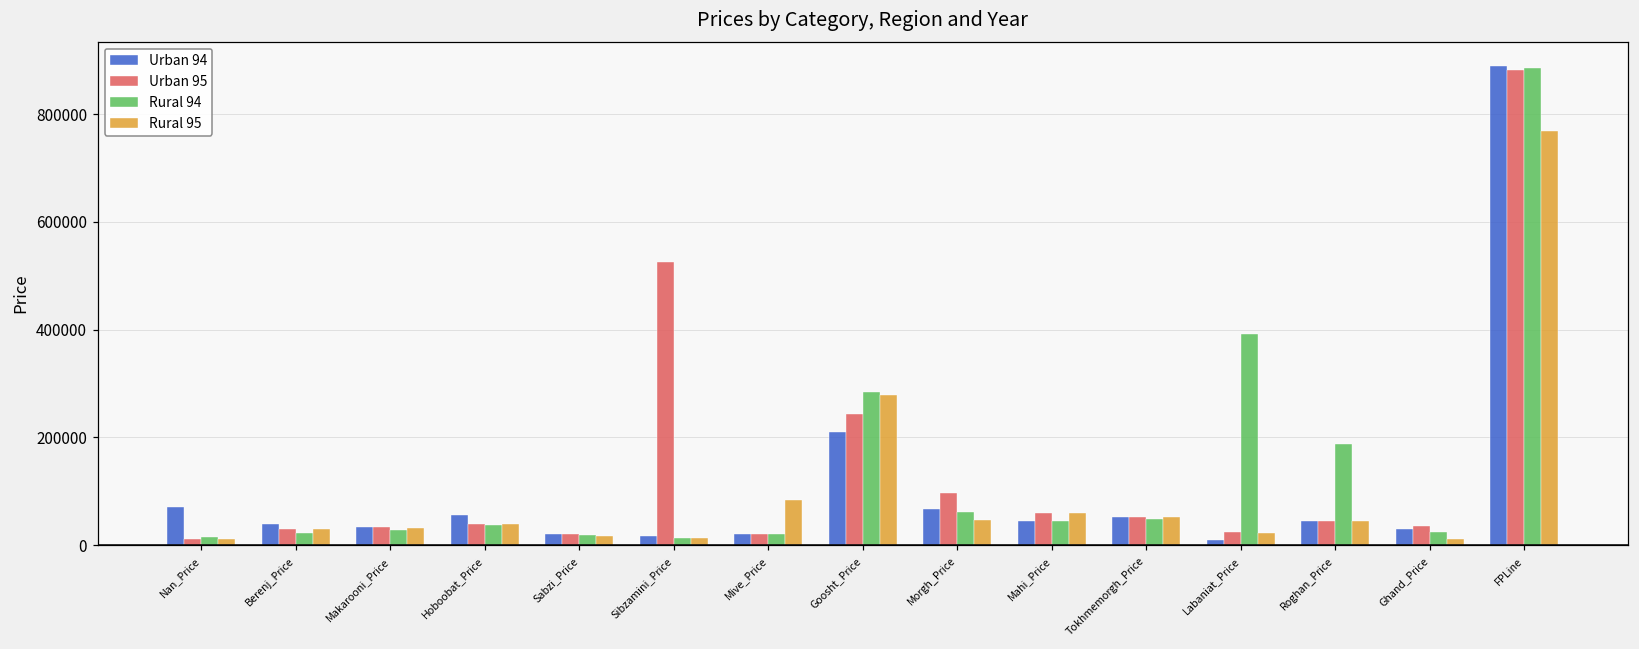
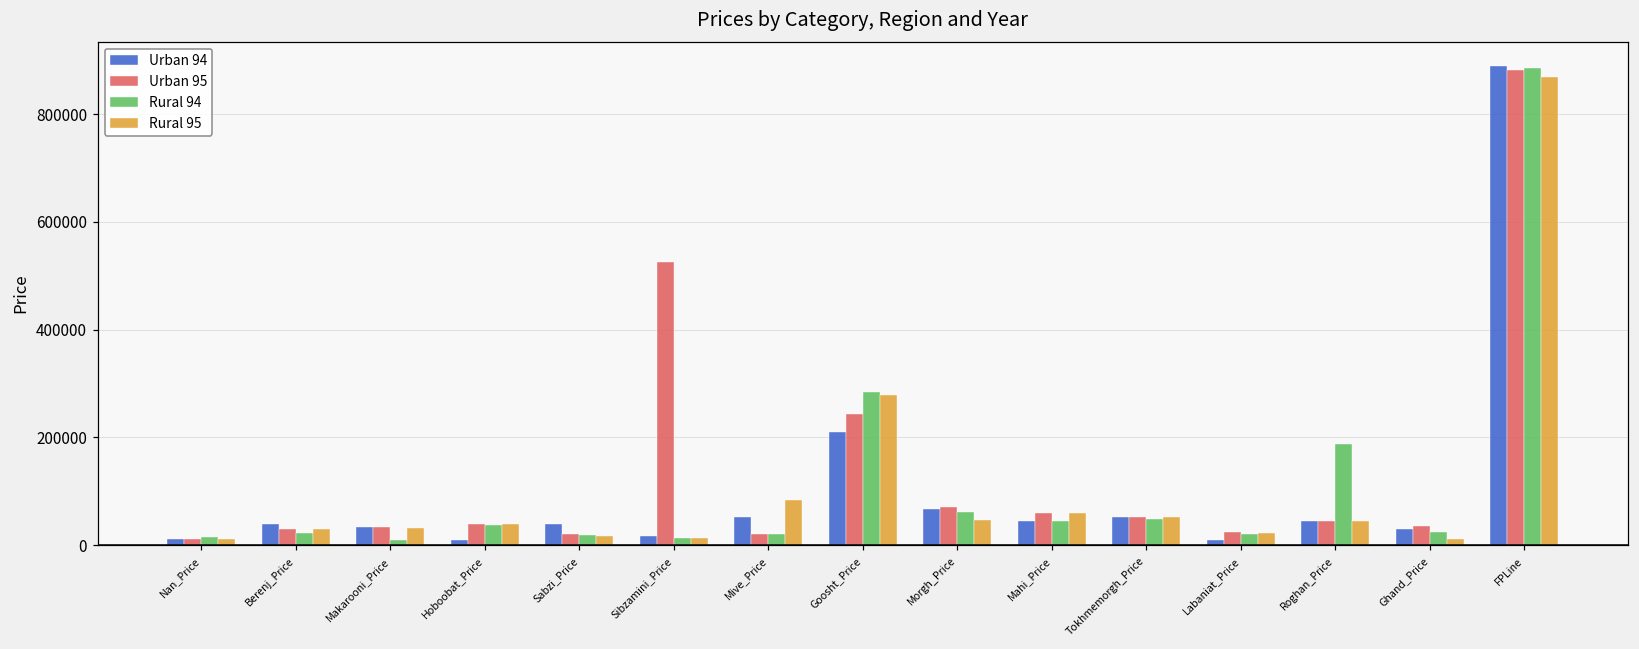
Urban 94, Nan_Price: 70000 -> 10000
Rural 94, Makarooni_Price: 30000 -> 10000
Urban 94, Hoboobat_Price: 60000 -> 10000
Urban 94, Sabzi_Price: 20000 -> 40000
Urban 94, Mive_Price: 20000 -> 50000
Urban 95, Morgh_Price: 100000 -> 70000
Rural 94, Labaniat_Price: 390000 -> 20000
Rural 95, FPLine: 770000 -> 870000
